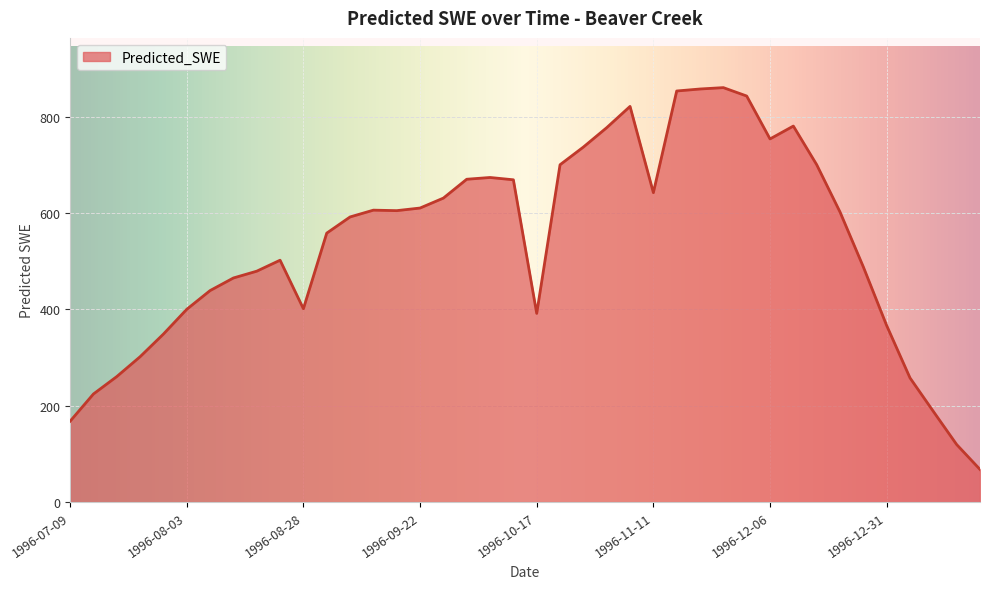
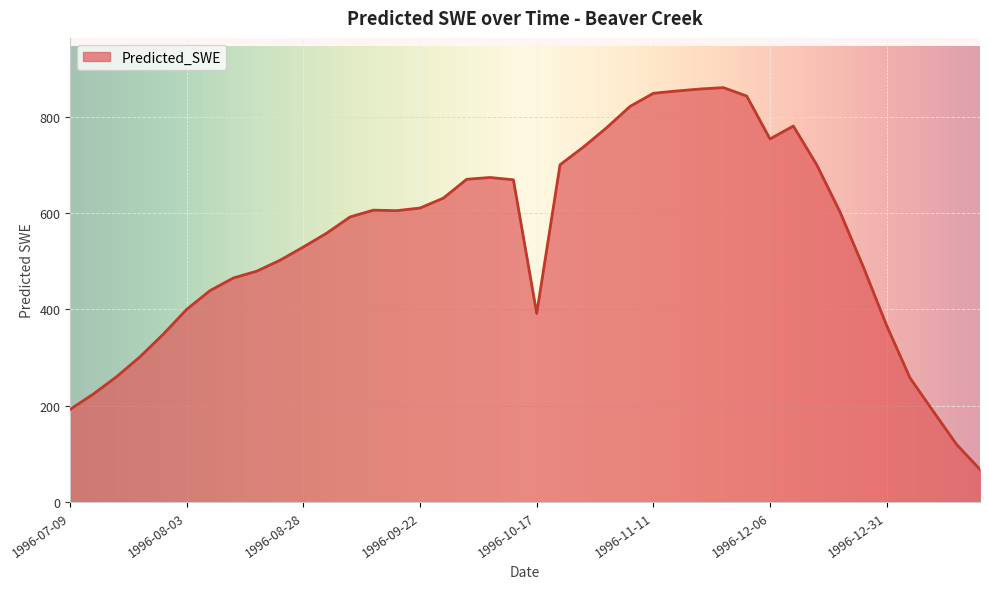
1996-07-09: 170 -> 190
1996-08-28: 400 -> 530
1996-11-11: 640 -> 850
